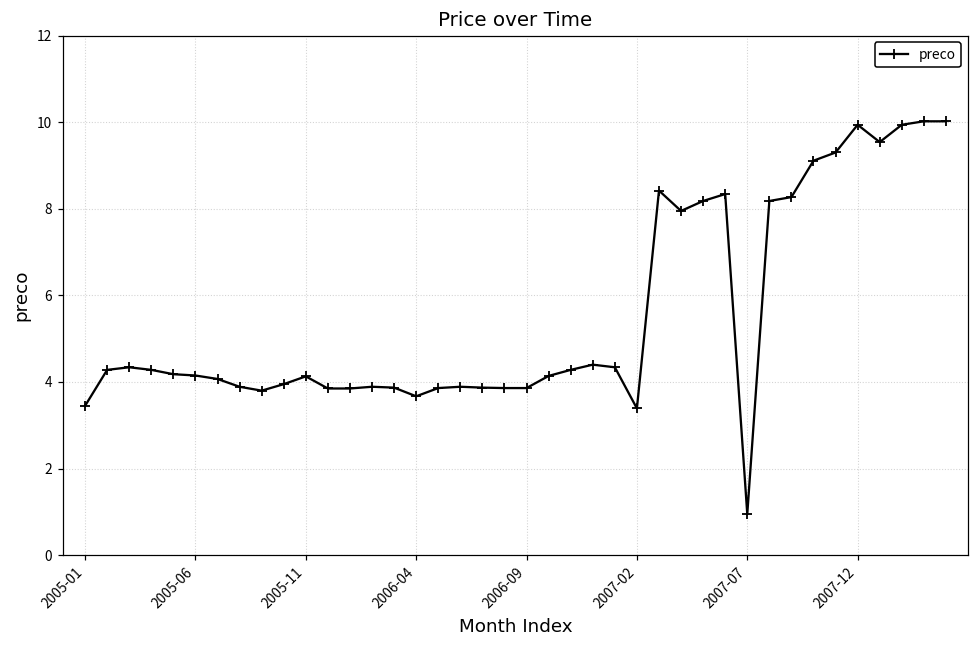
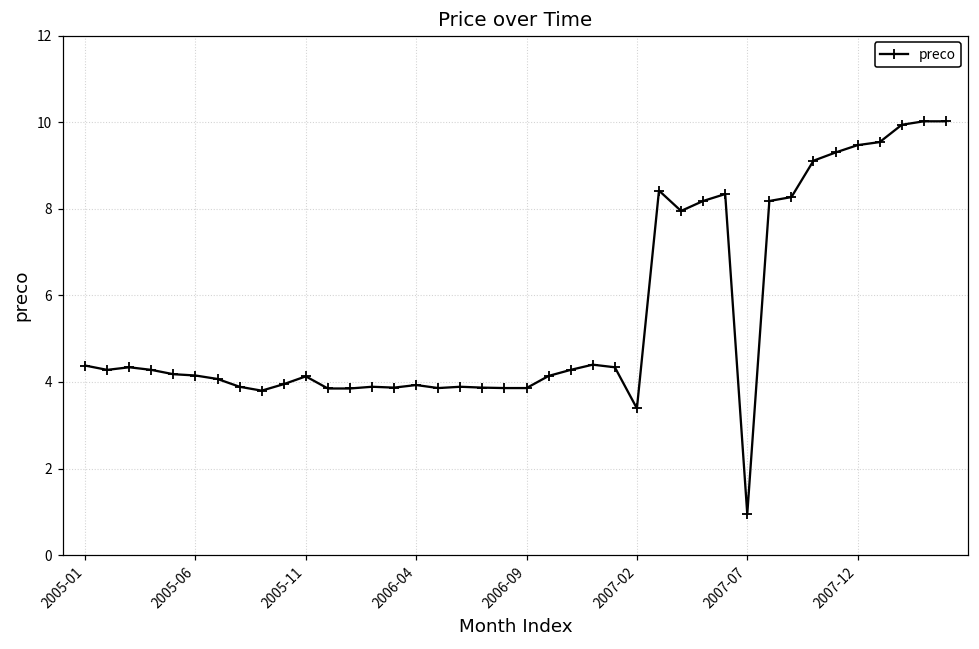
2005-01: 3.5 -> 4.4
2006-04: 3.7 -> 3.9
2007-12: 9.9 -> 9.5
